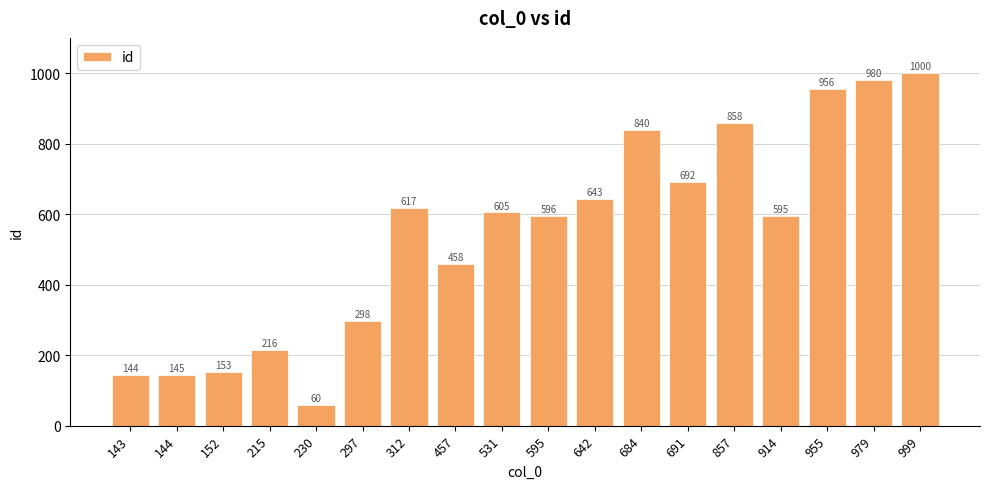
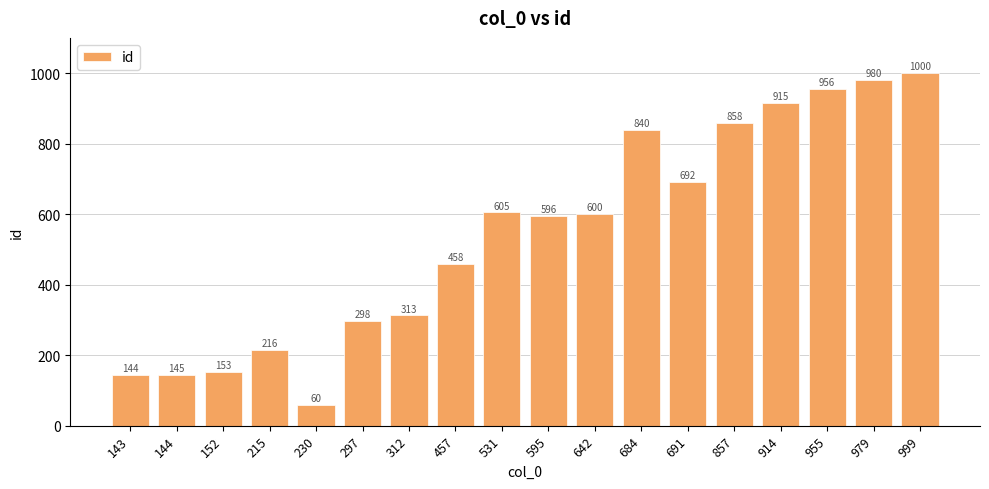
312: 617 -> 313
642: 643 -> 600
914: 595 -> 915
